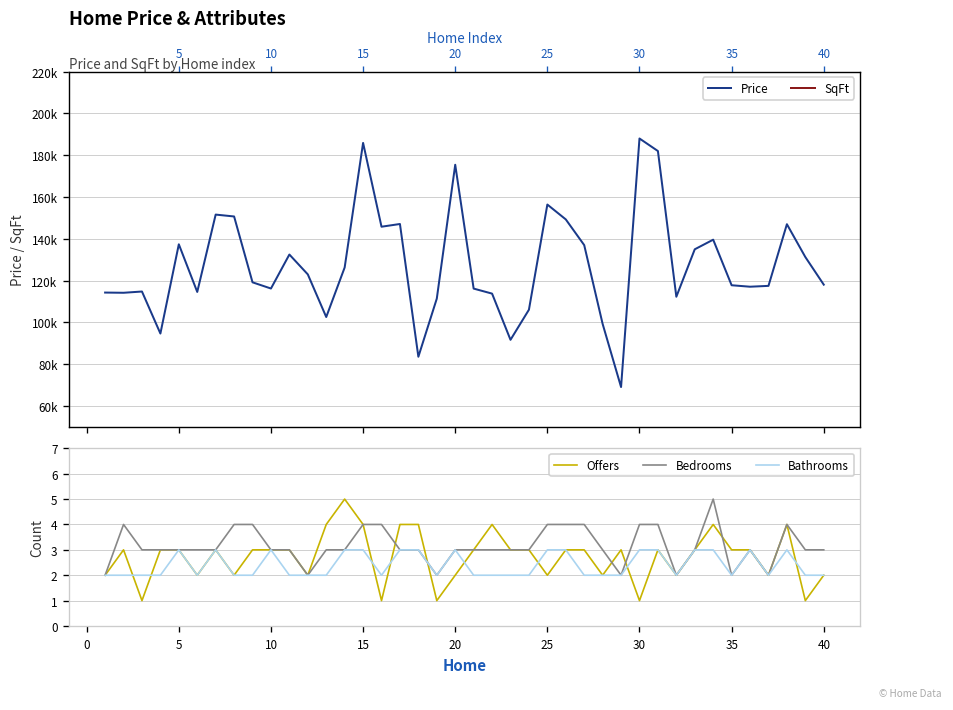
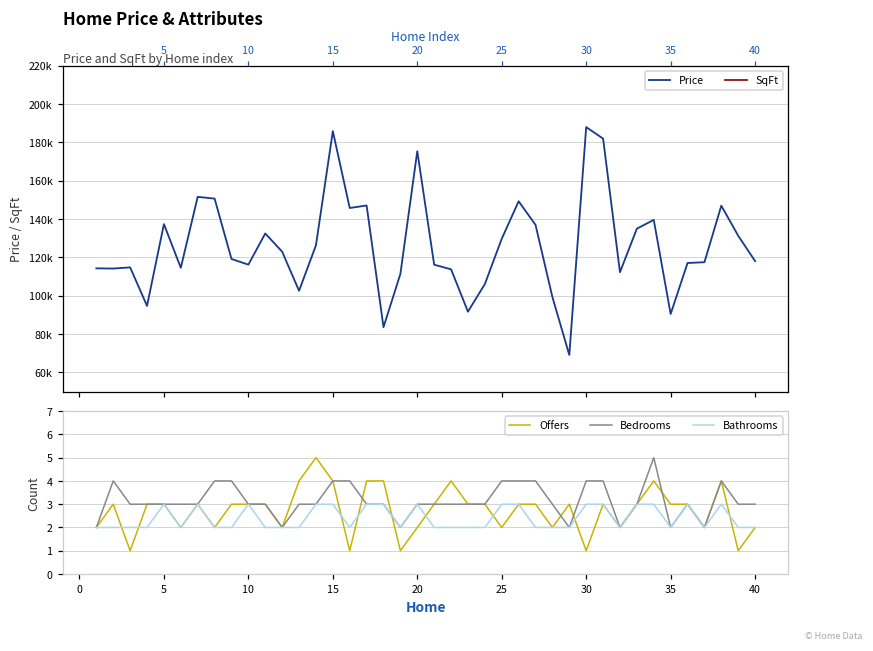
Home Price & Attributes, Price, 25: 156000 -> 130000
Home Price & Attributes, Price, 35: 118000 -> 90000
